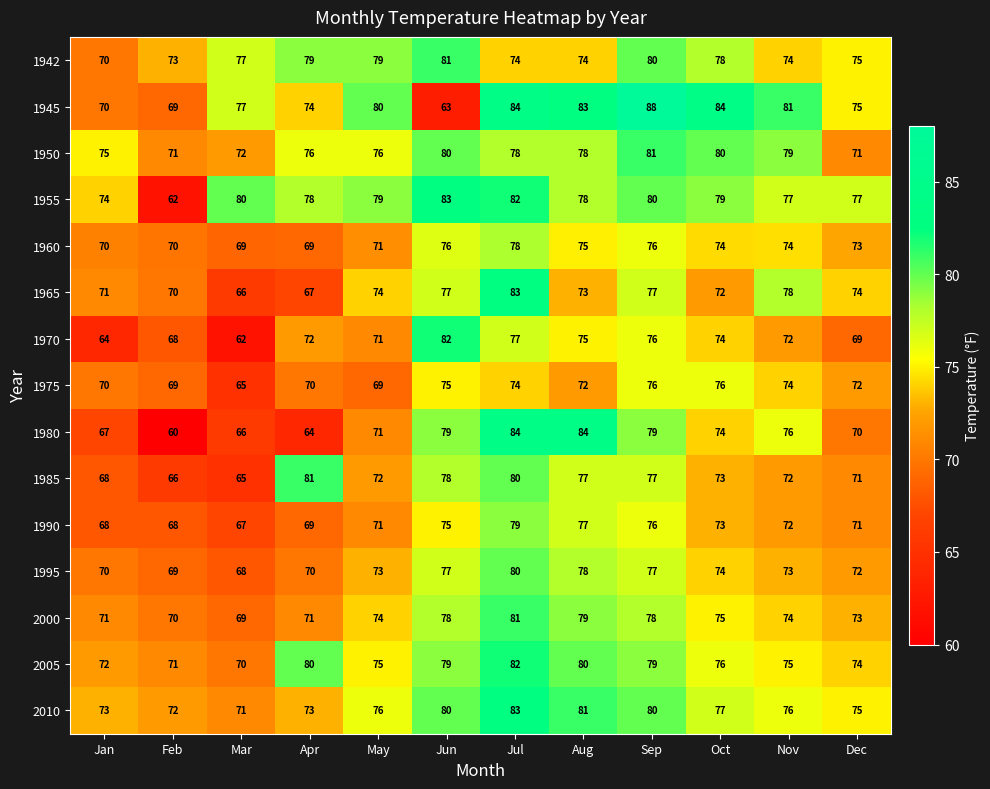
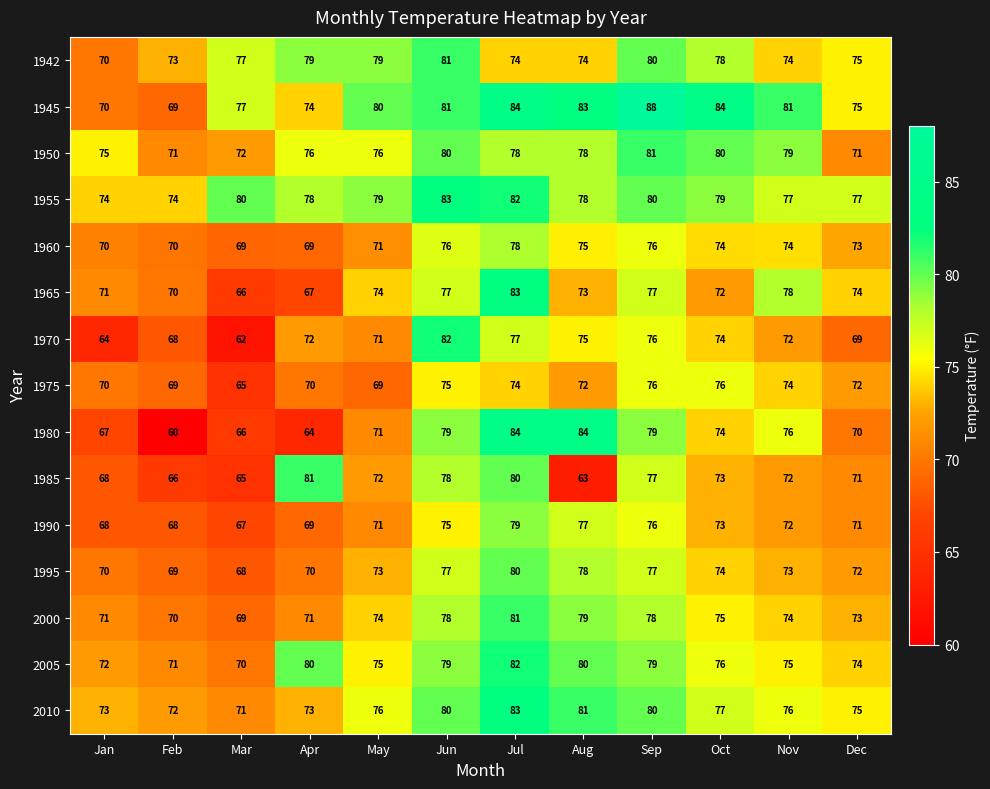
1945, Jun: 63 -> 81
1955, Feb: 62 -> 74
1985, Aug: 77 -> 63
